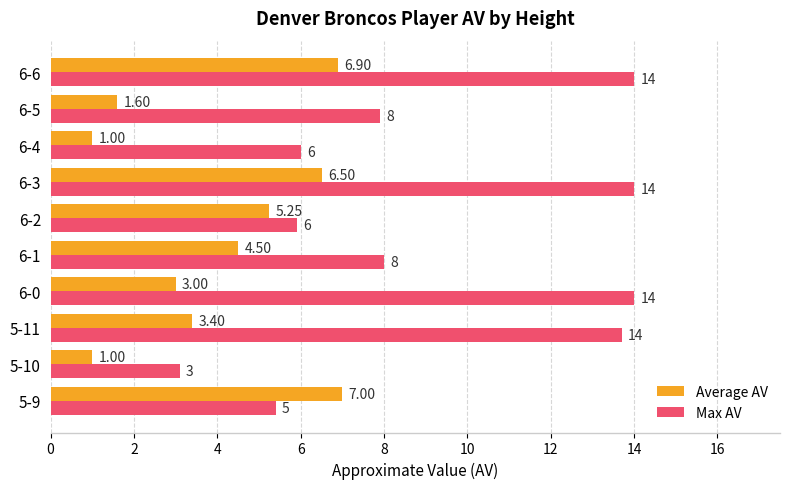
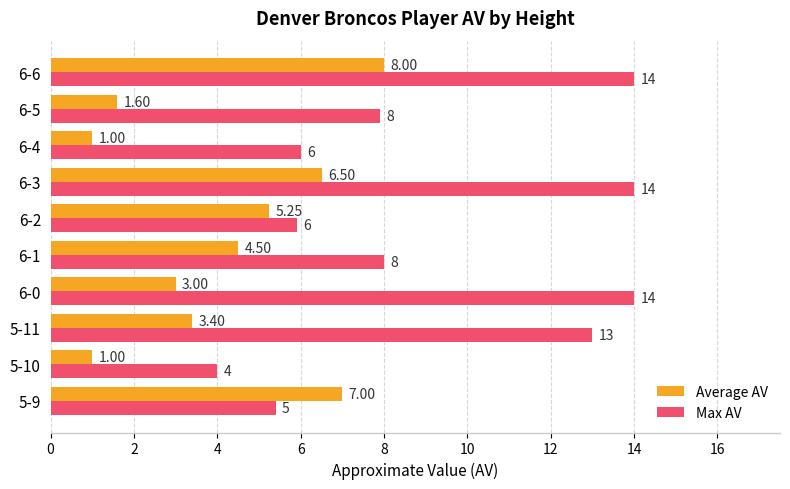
Average AV, 6-6: 6.90 -> 8.00
Max AV, 5-11: 14 -> 13
Max AV, 5-10: 3 -> 4
